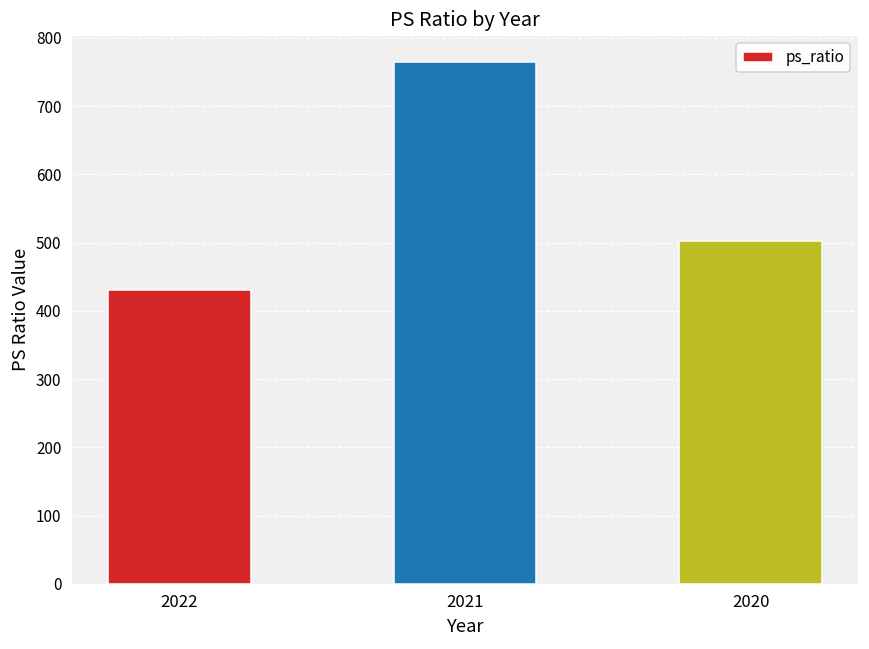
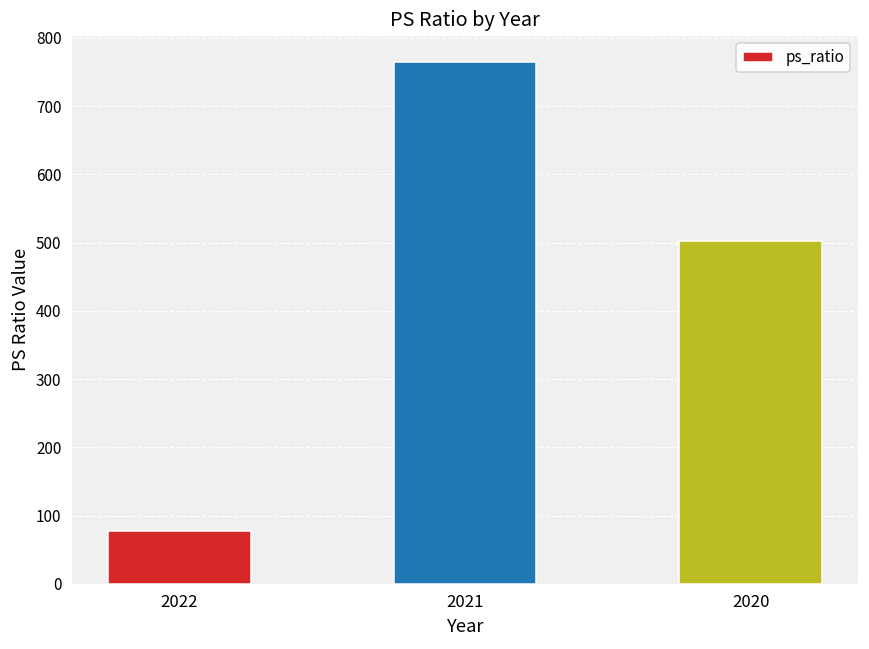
2022: 430 -> 80
